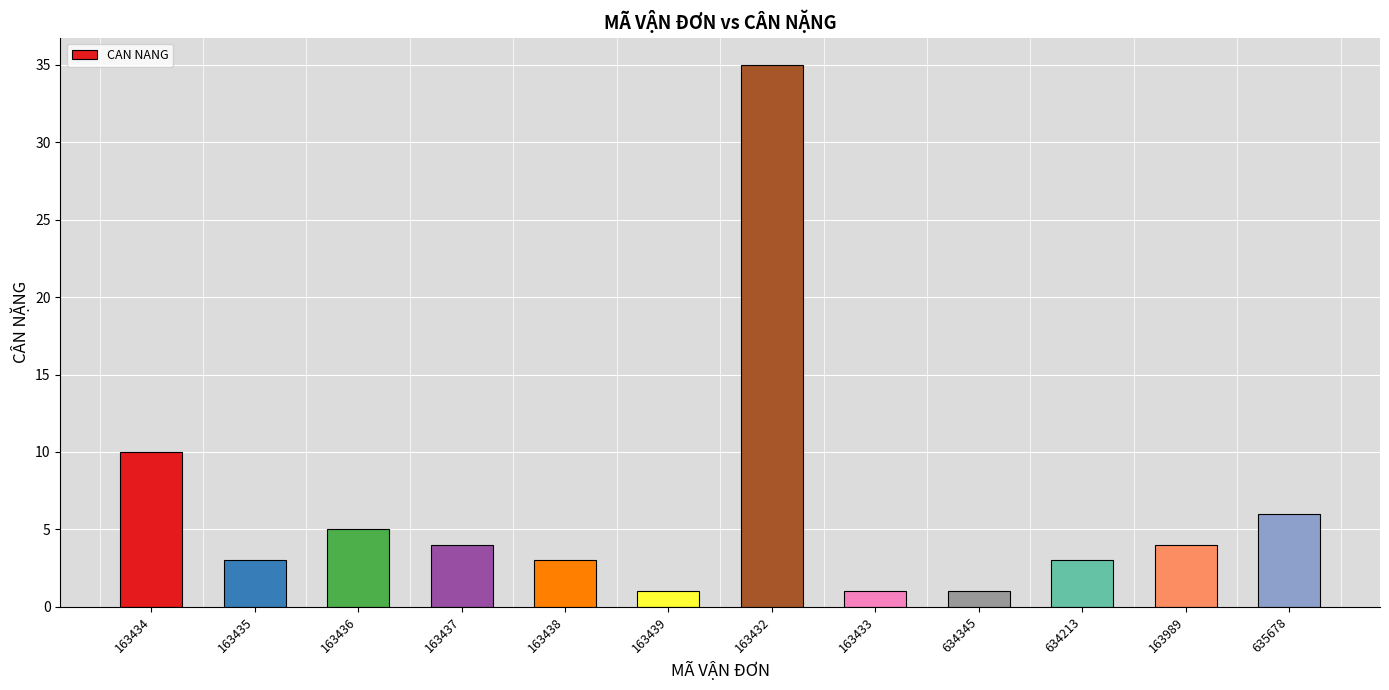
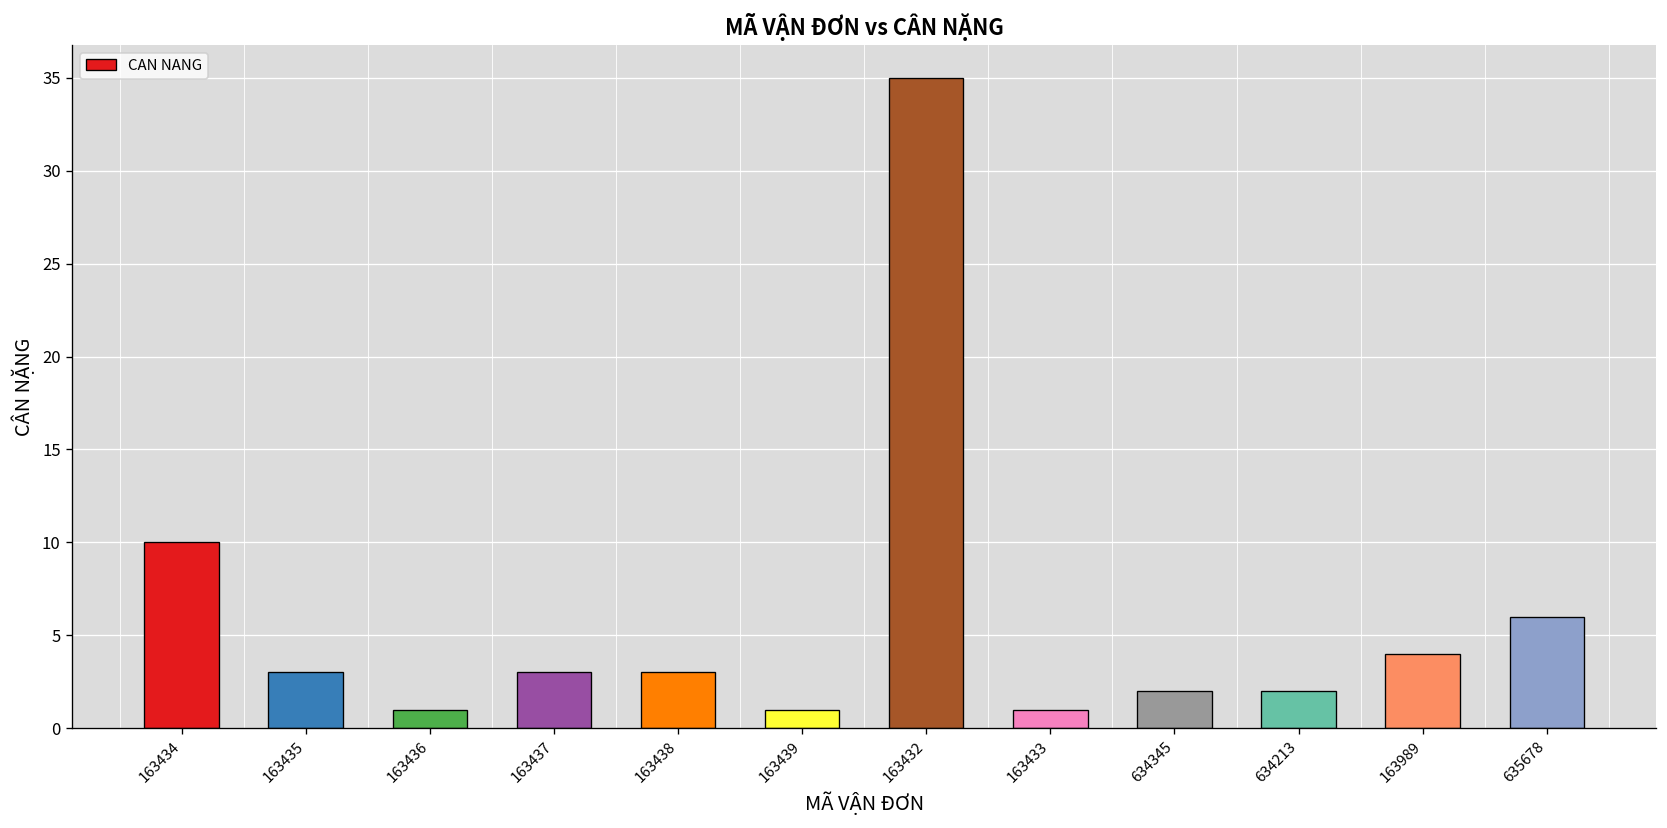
163436: 5 -> 1
163437: 4 -> 3
634345: 1 -> 2
634213: 3 -> 2
